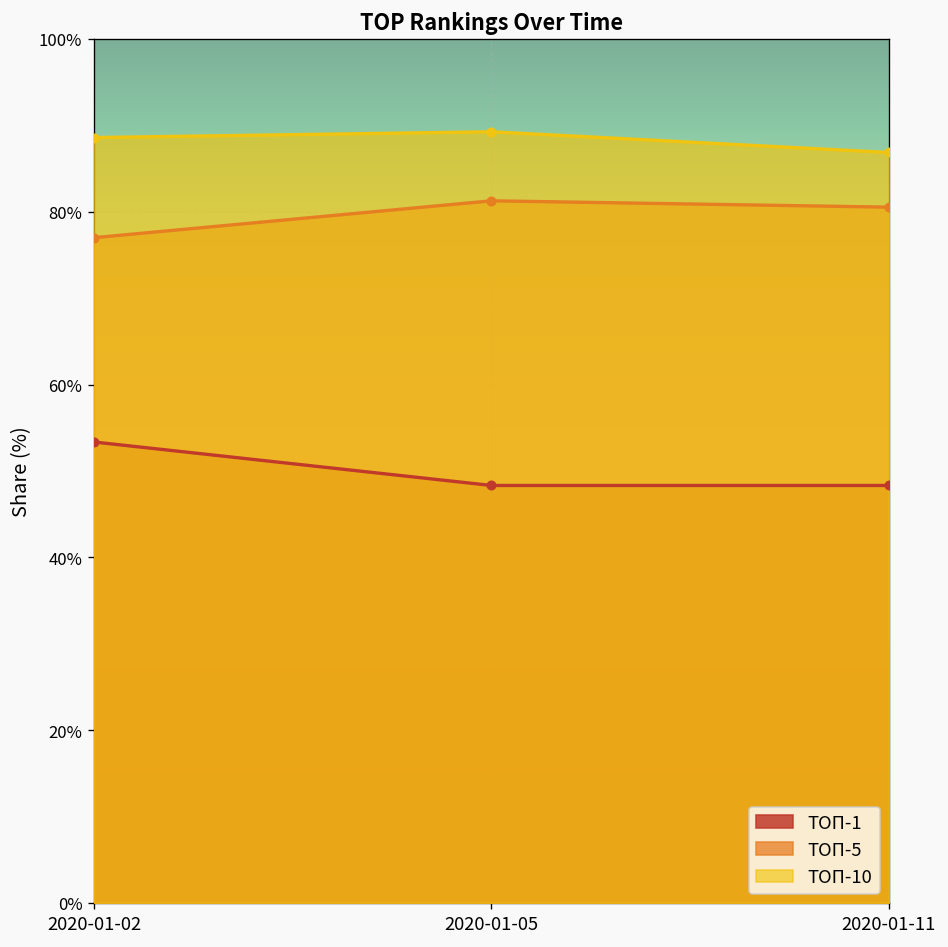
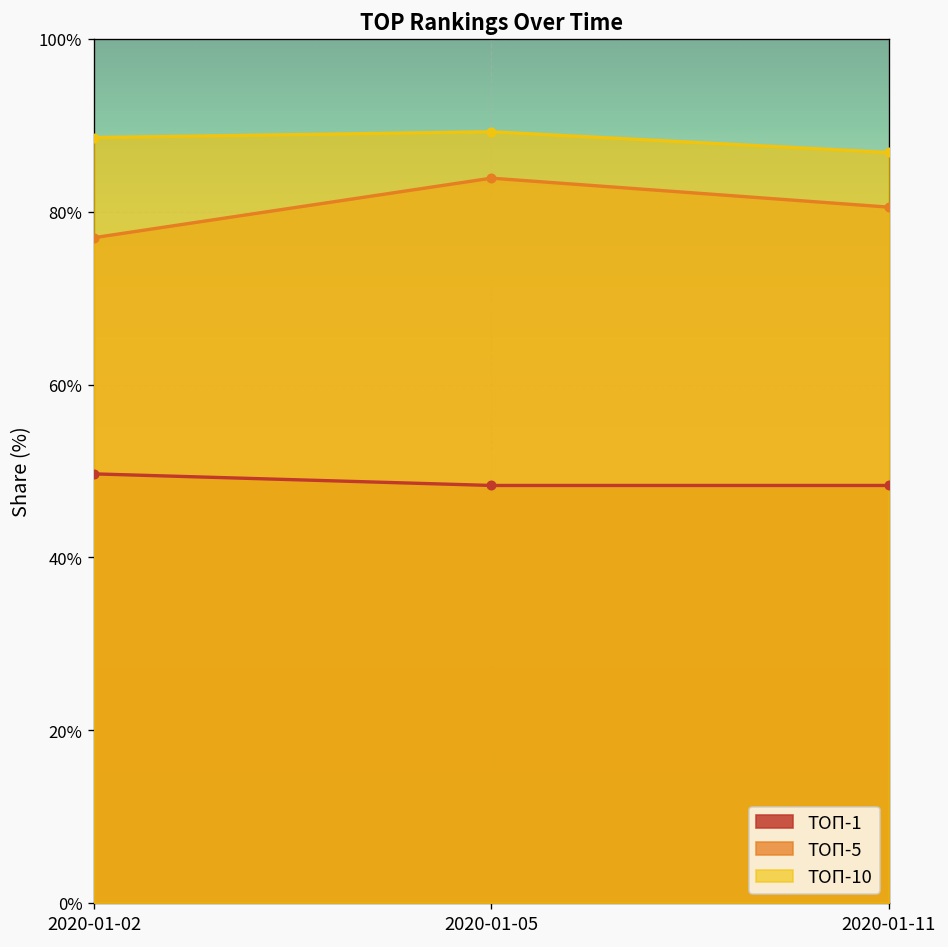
ТОП-1, 2020-01-02: 53% -> 50%
ТОП-5, 2020-01-05: 81% -> 84%
